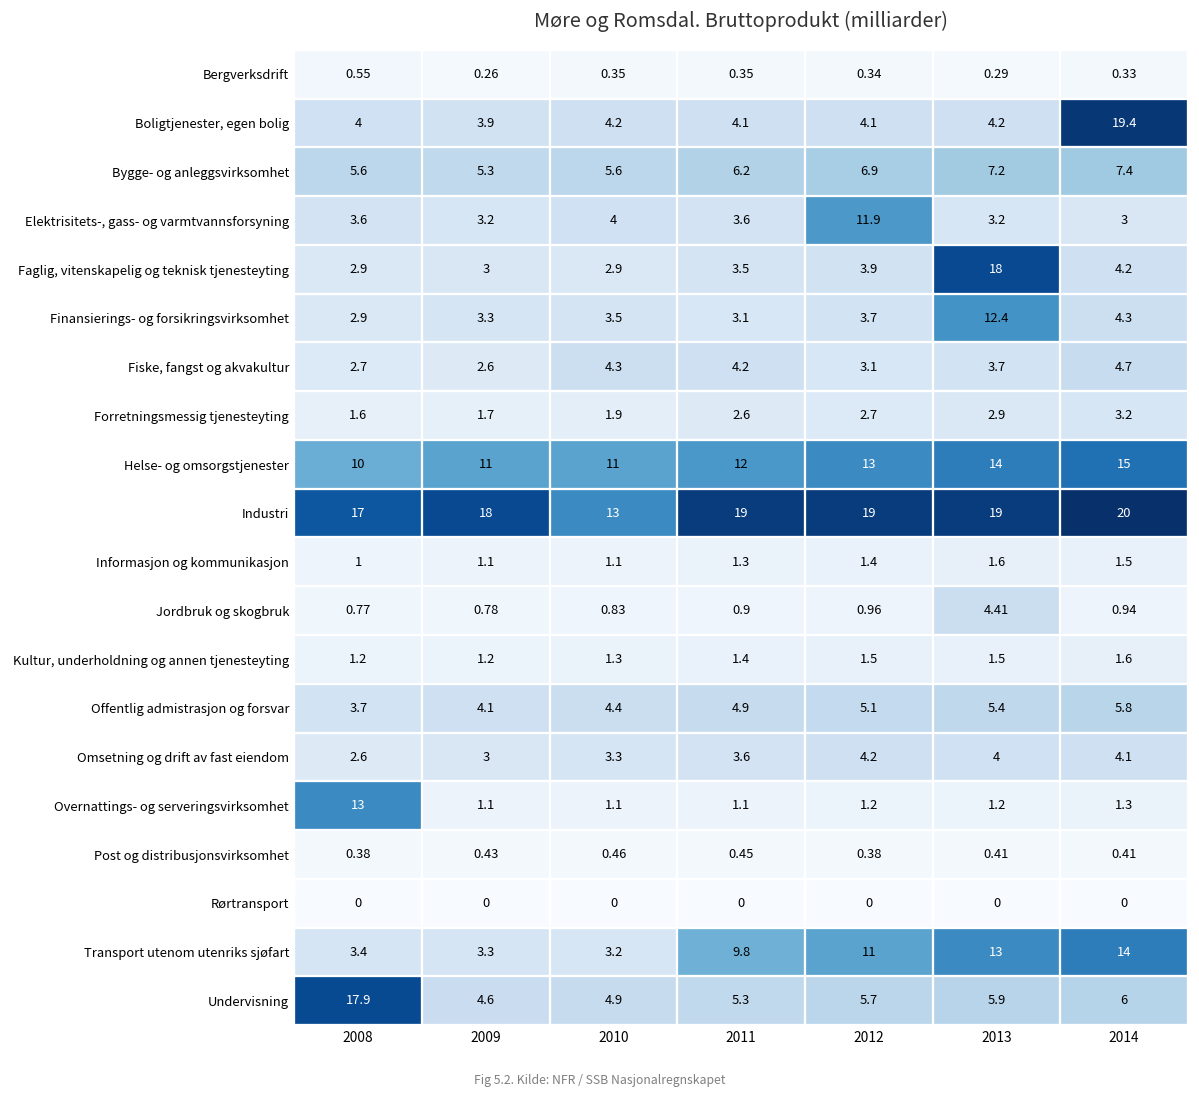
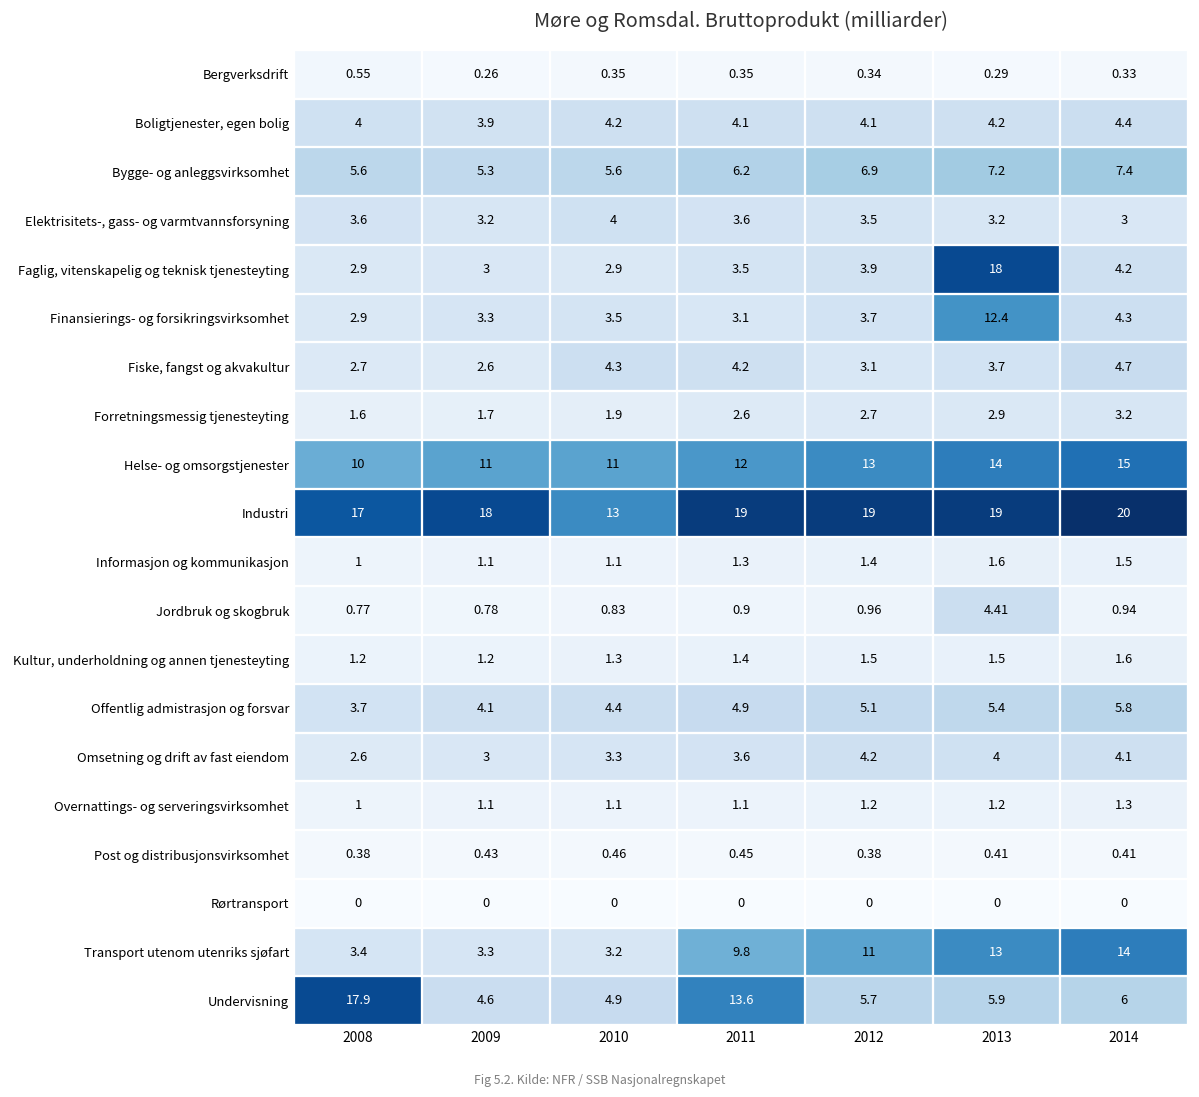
Boligtjenester, egen bolig, 2014: 19.4 -> 4.4
Elektrisitets-, gass- og varmtvannsforsyning, 2012: 11.9 -> 3.5
Overnattings- og serveringsvirksomhet, 2008: 13 -> 1
Undervisning, 2011: 5.3 -> 13.6
